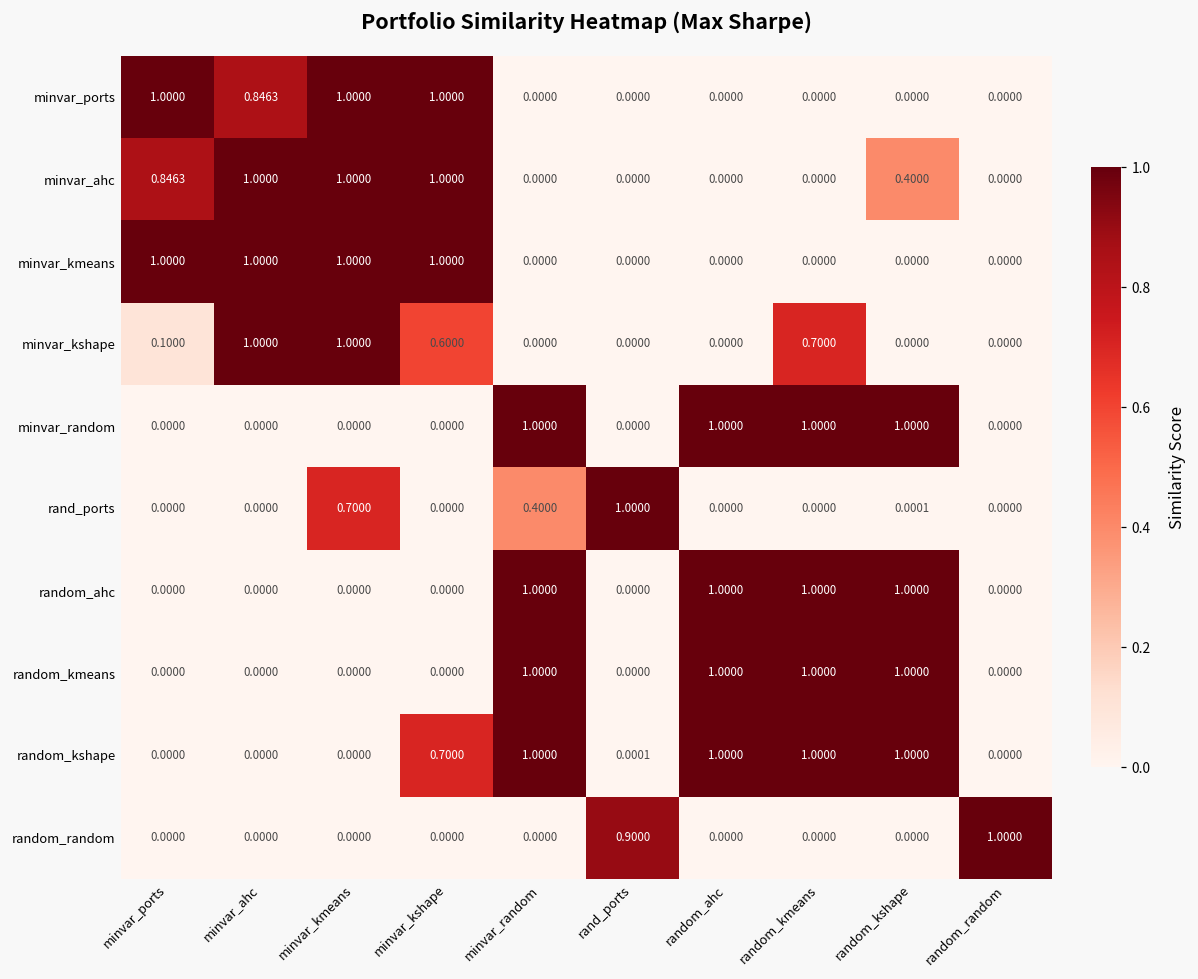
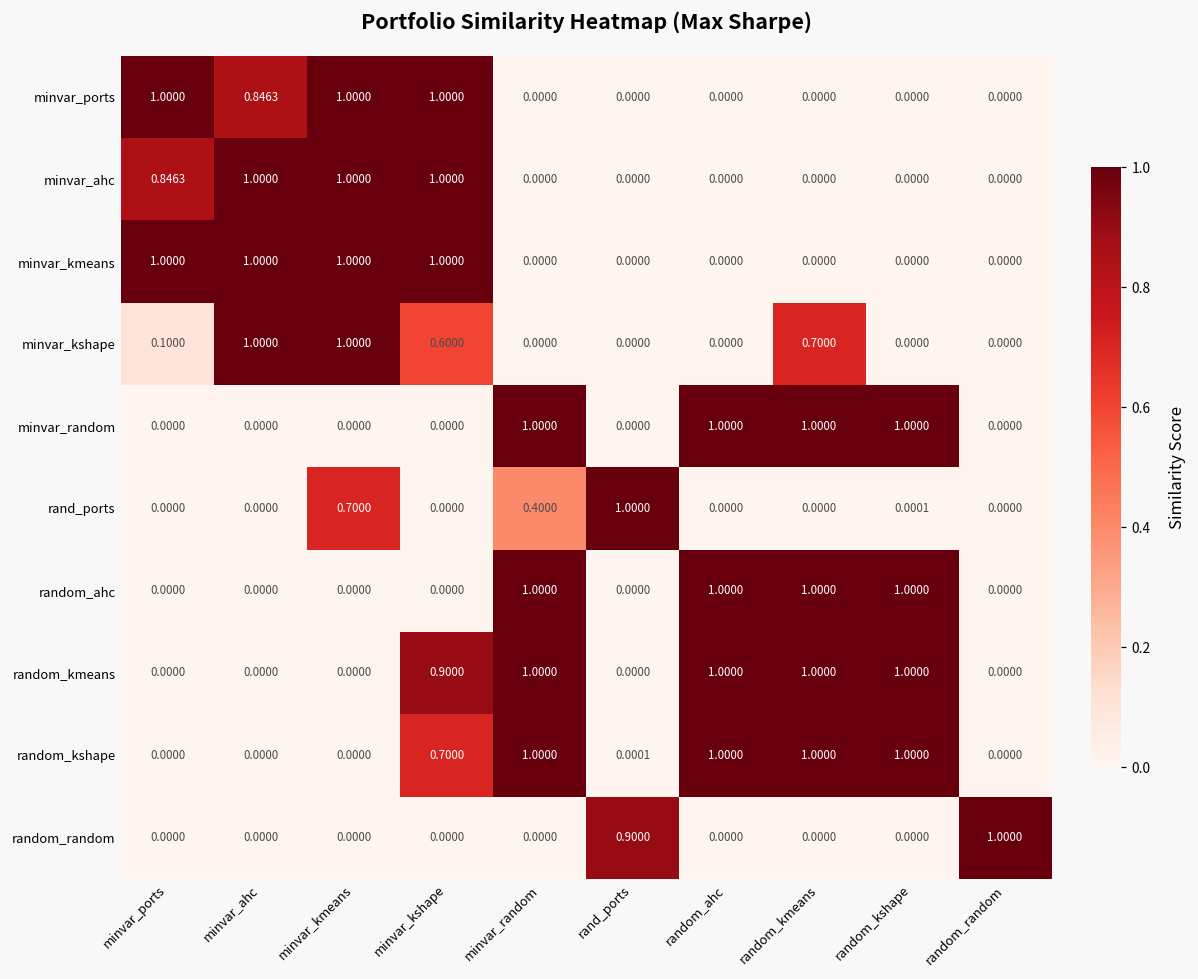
minvar_ahc, random_kshape: 0.4000 -> 0.0000
random_kmeans, minvar_kshape: 0.0000 -> 0.9000
